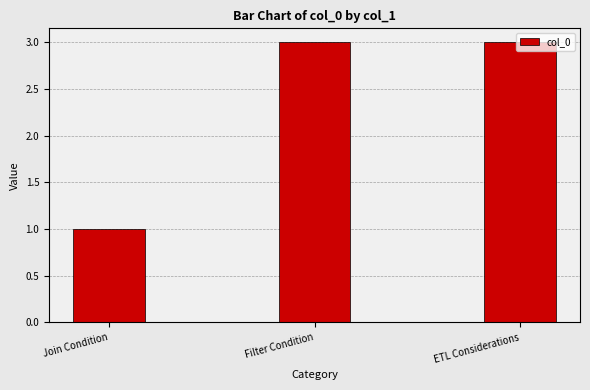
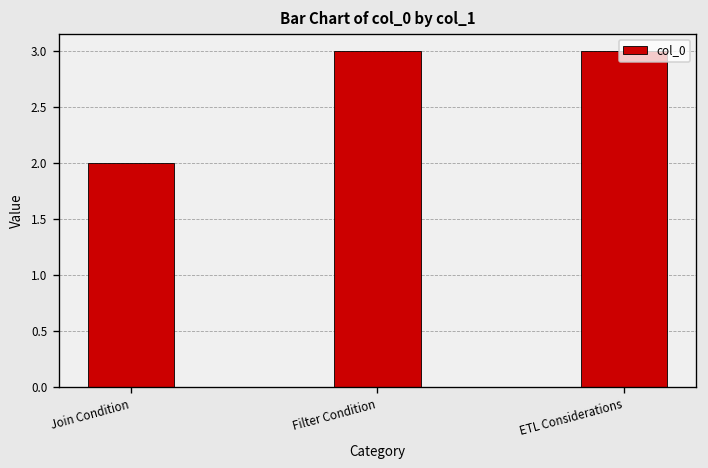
Join Condition: 1 -> 2
